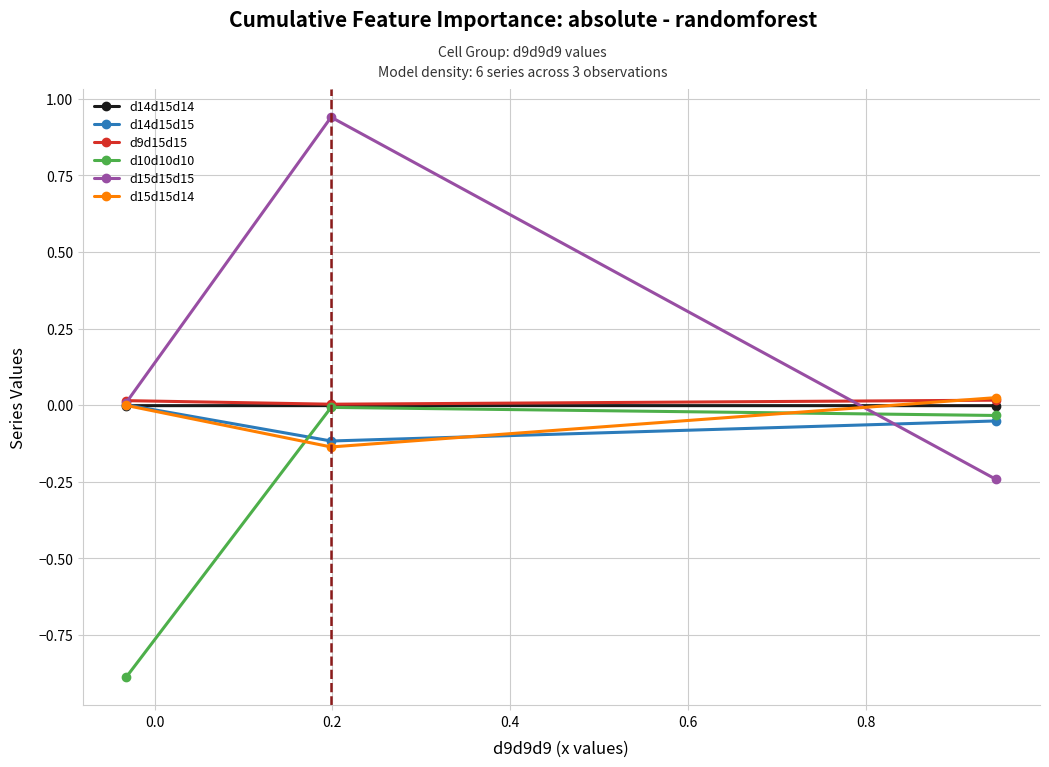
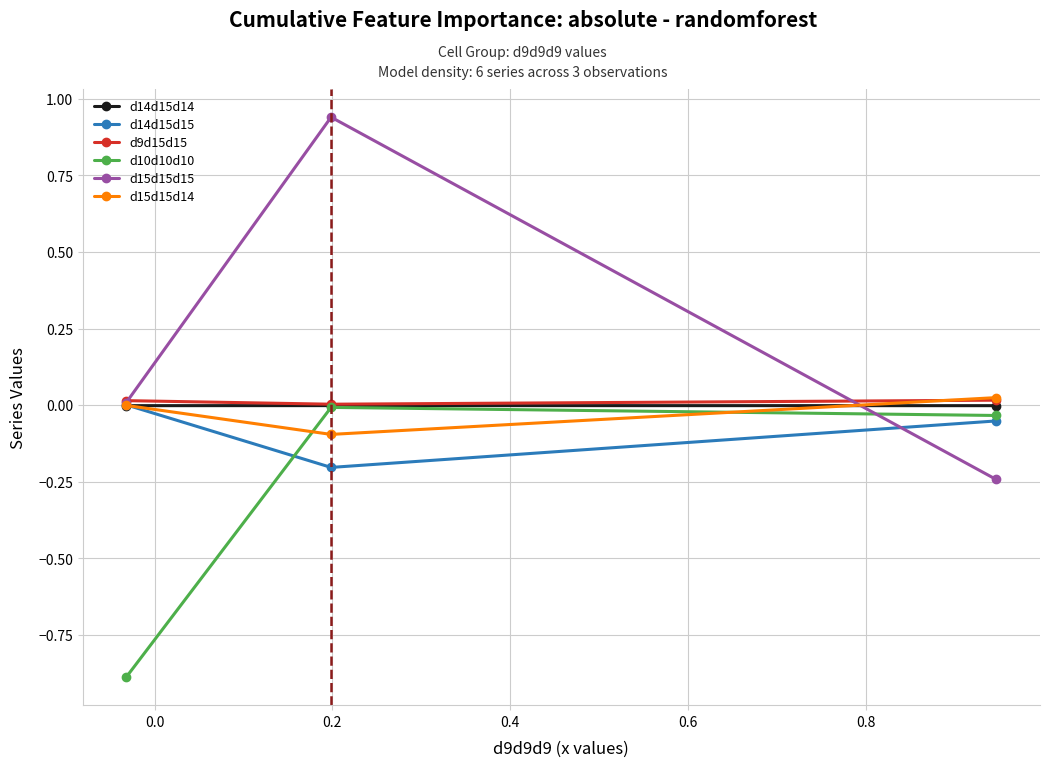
d14d15d15, 0.2: -0.12 -> -0.20
d15d15d14, 0.2: -0.14 -> -0.10
